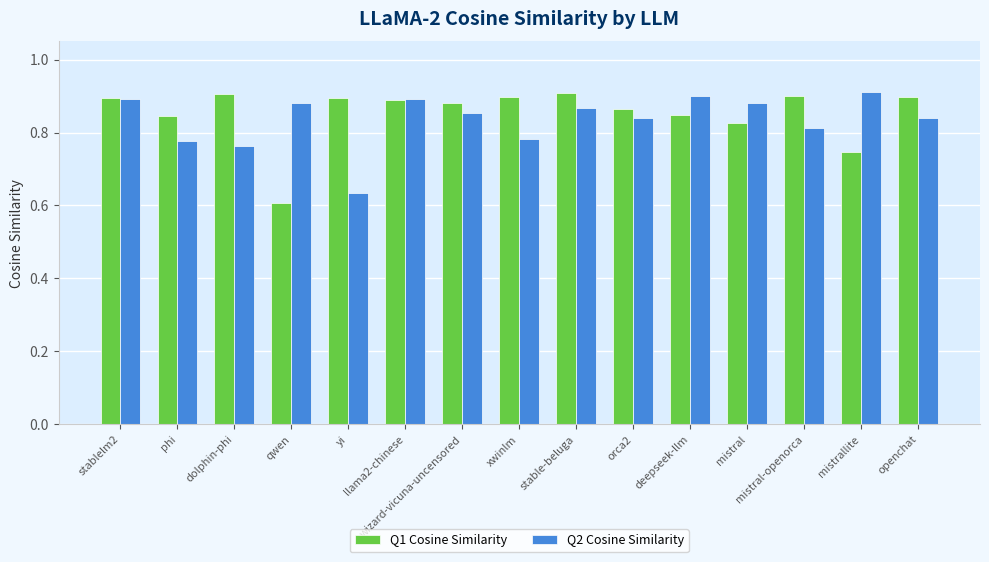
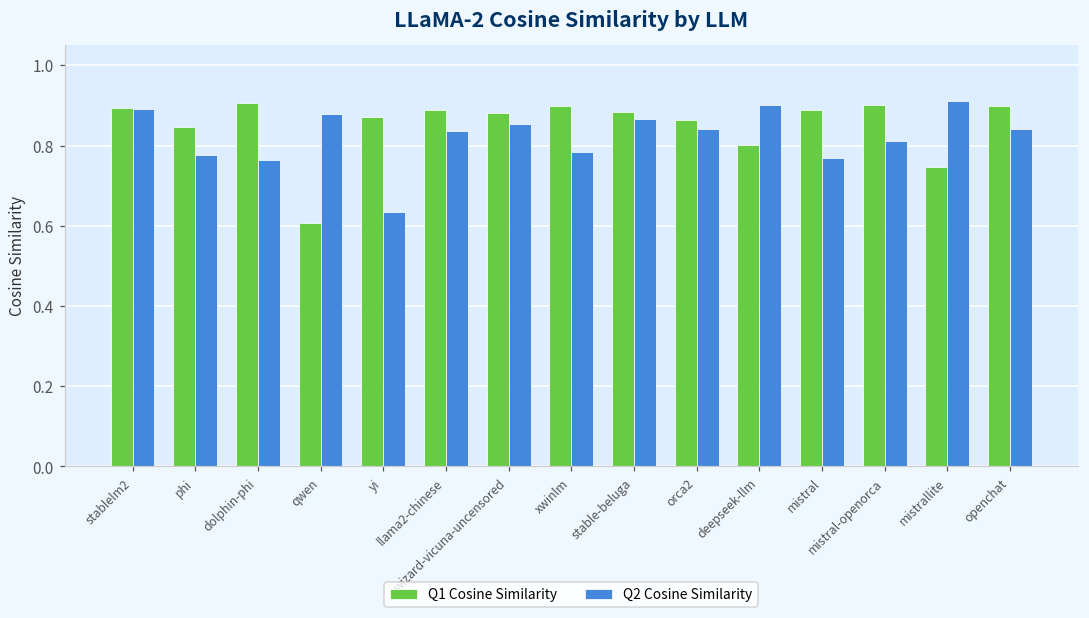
Q1 Cosine Similarity, yi: 0.90 -> 0.87
Q2 Cosine Similarity, llama2-chinese: 0.89 -> 0.84
Q1 Cosine Similarity, stable-beluga: 0.91 -> 0.88
Q1 Cosine Similarity, deepseek-llm: 0.85 -> 0.80
Q1 Cosine Similarity, mistral: 0.83 -> 0.89
Q2 Cosine Similarity, mistral: 0.88 -> 0.77
